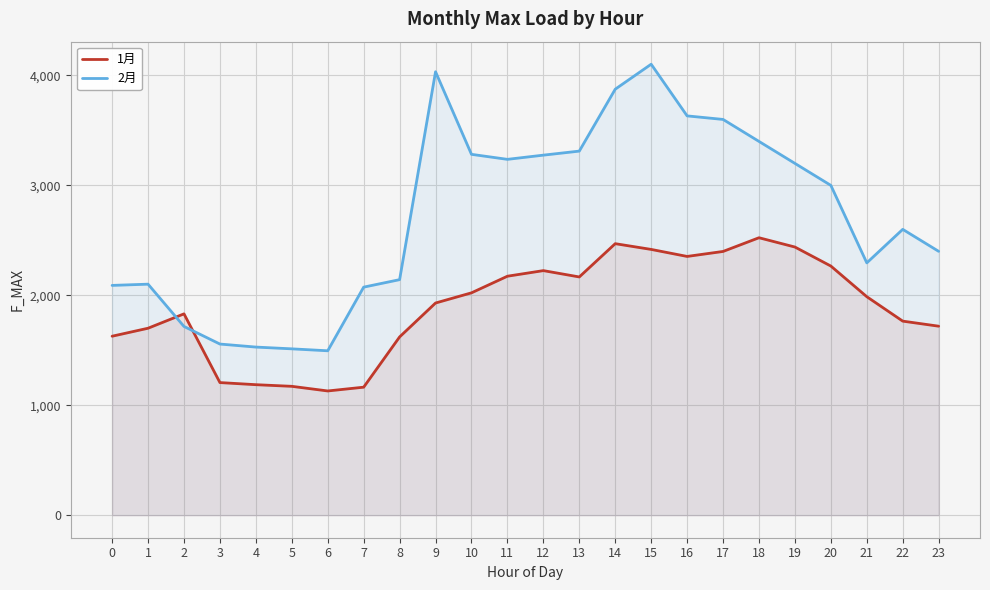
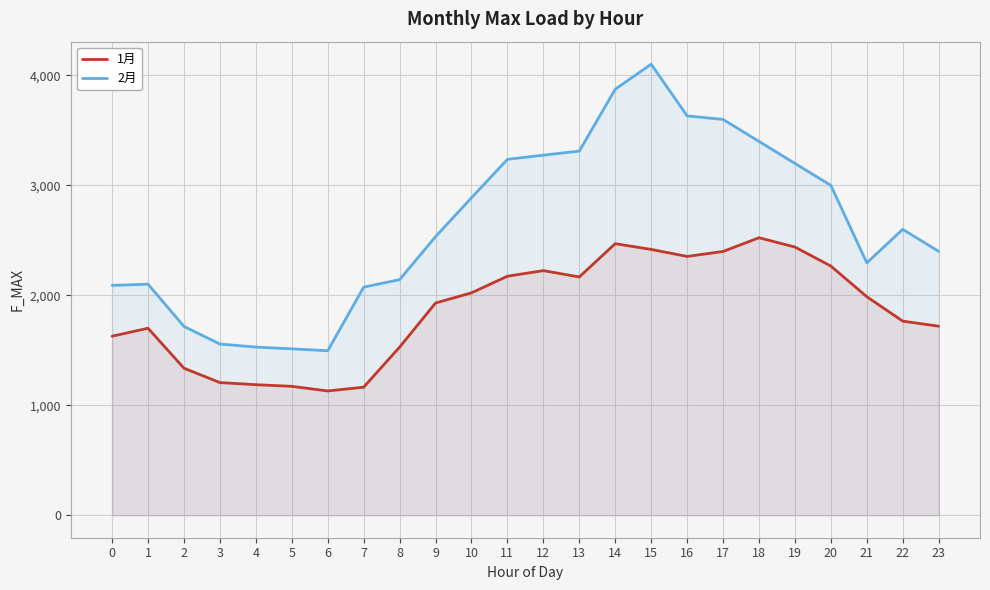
1月, 2: 1,830 -> 1,340
1月, 8: 1,620 -> 1,530
2月, 9: 4,030 -> 2,530
2月, 10: 3,280 -> 2,890
